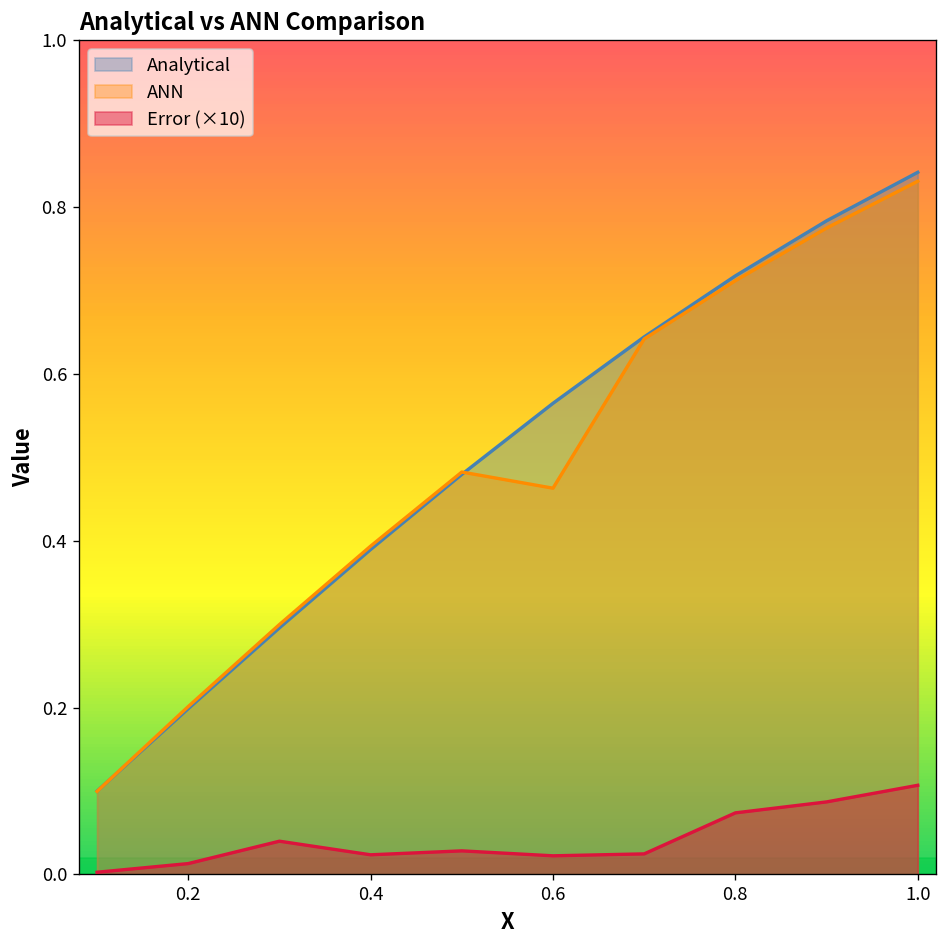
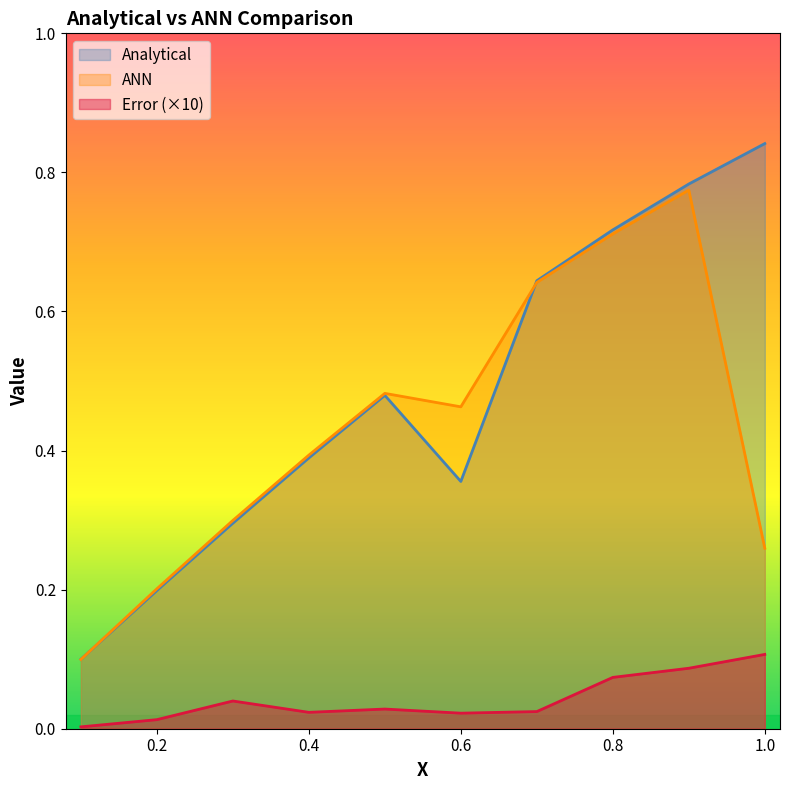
Analytical, 0.6: 0.56 -> 0.36
ANN, 1.0: 0.83 -> 0.26
